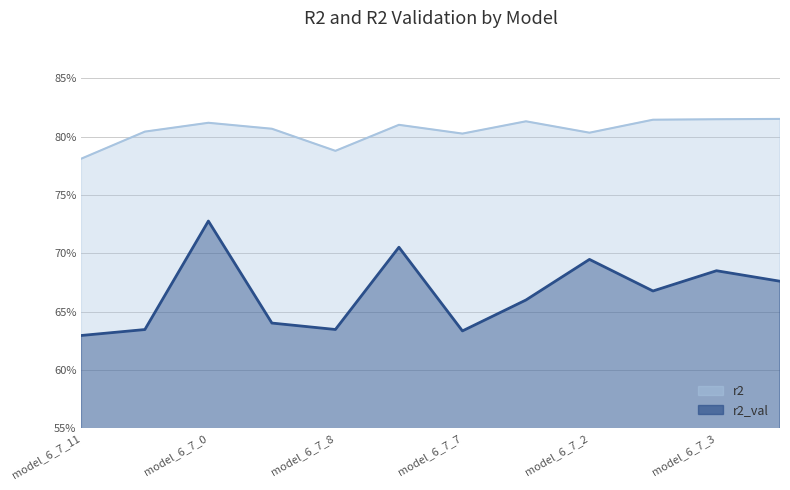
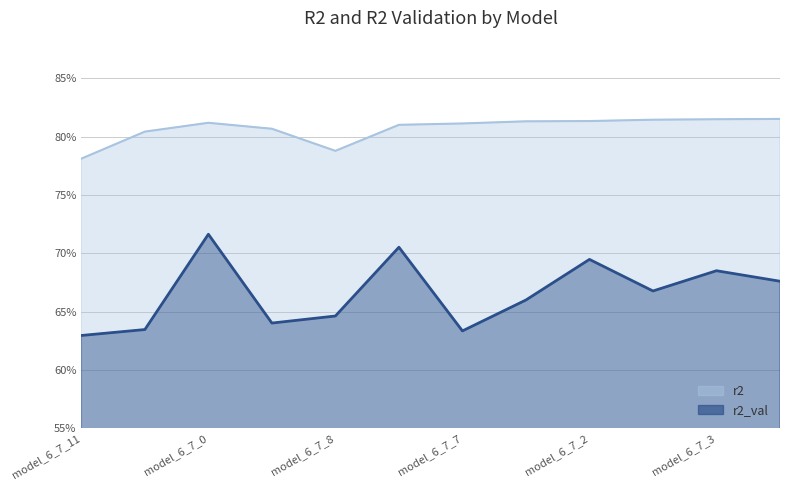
r2_val, model_6_7_0: 72.8% -> 71.6%
r2_val, model_6_7_8: 63.5% -> 64.6%
r2, model_6_7_7: 80.3% -> 81.1%
r2, model_6_7_2: 80.3% -> 81.3%
